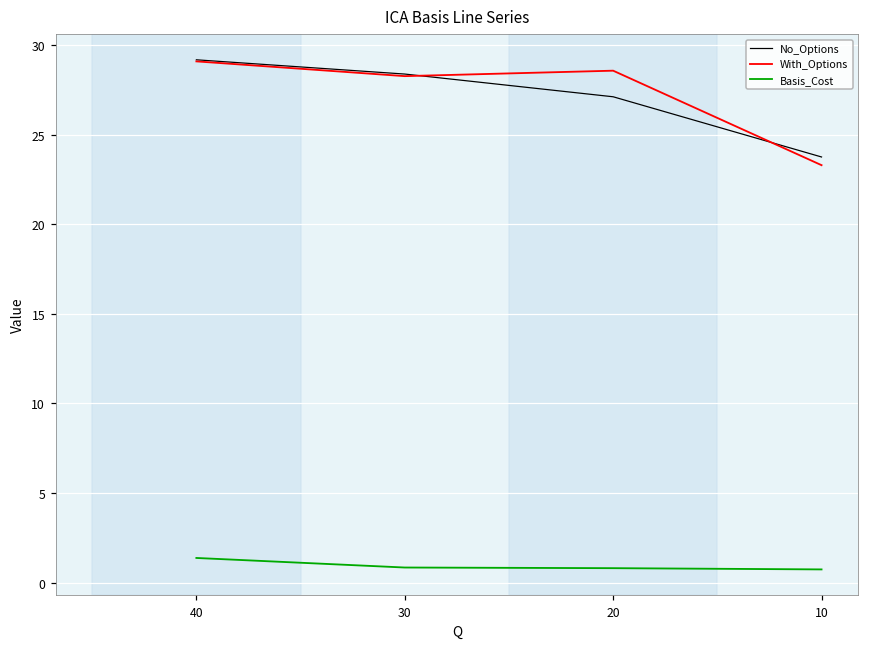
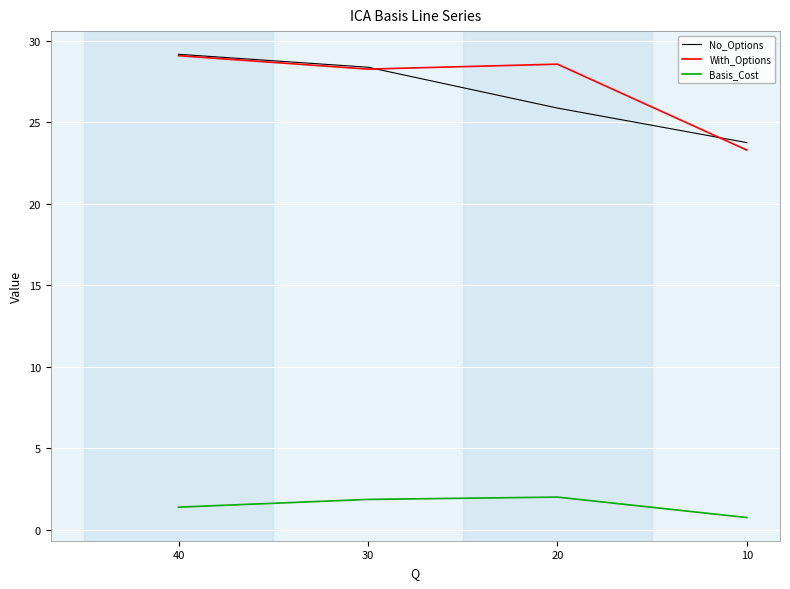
Basis_Cost, 30: 0.8 -> 1.9
No_Options, 20: 27.1 -> 25.9
Basis_Cost, 20: 0.8 -> 2.0
